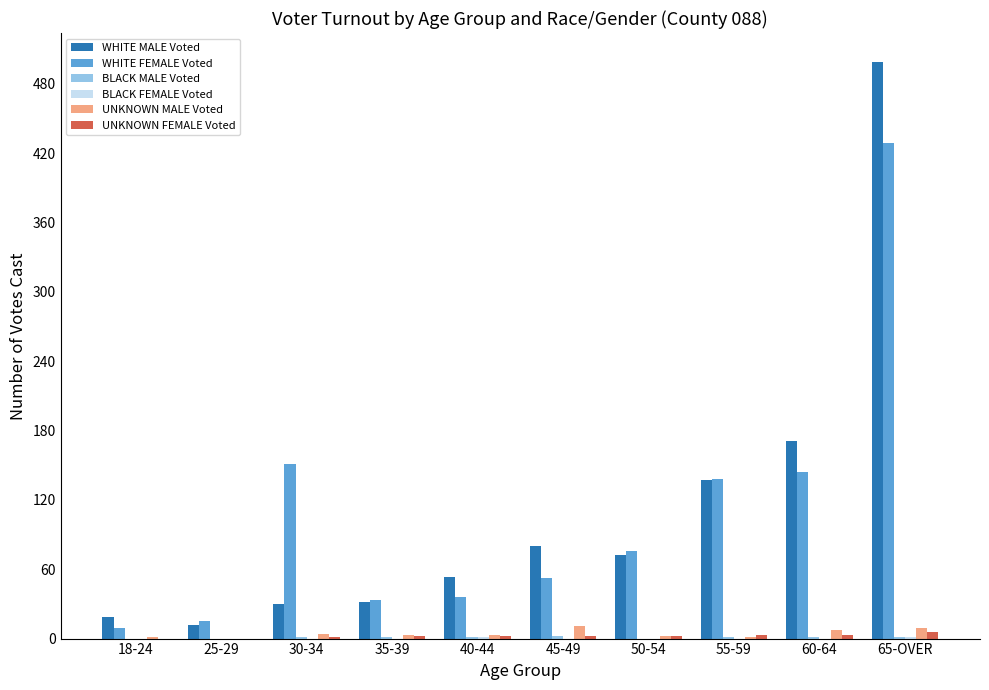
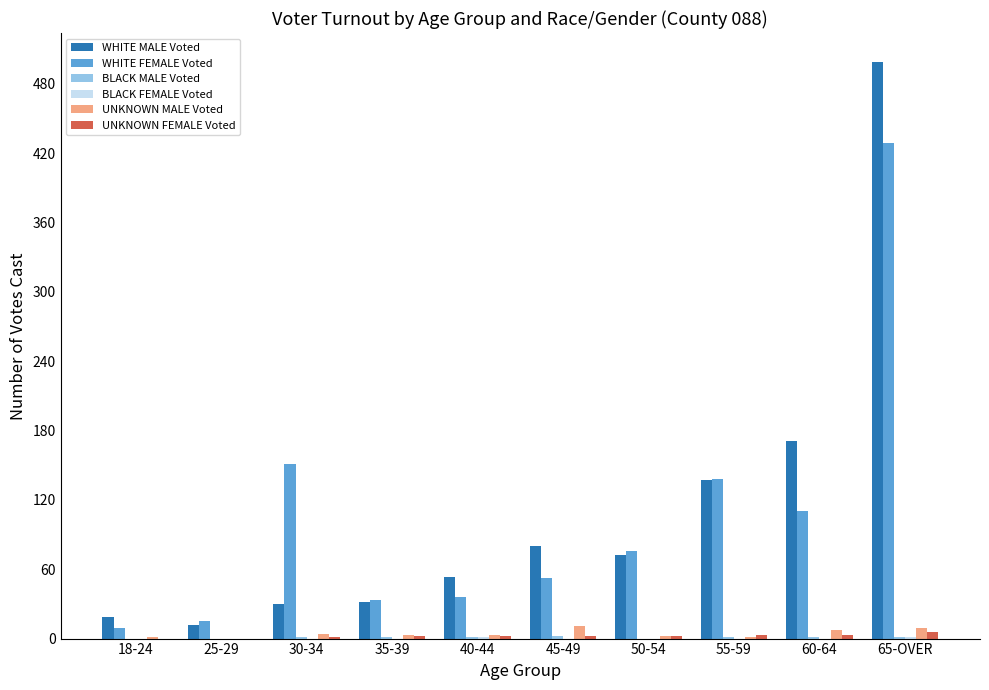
WHITE FEMALE Voted, 60-64: 144 -> 110
